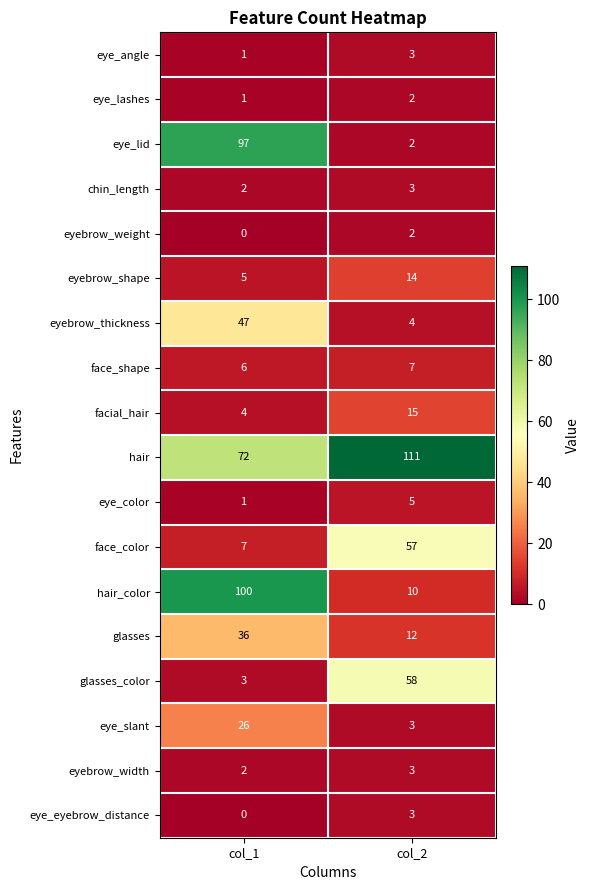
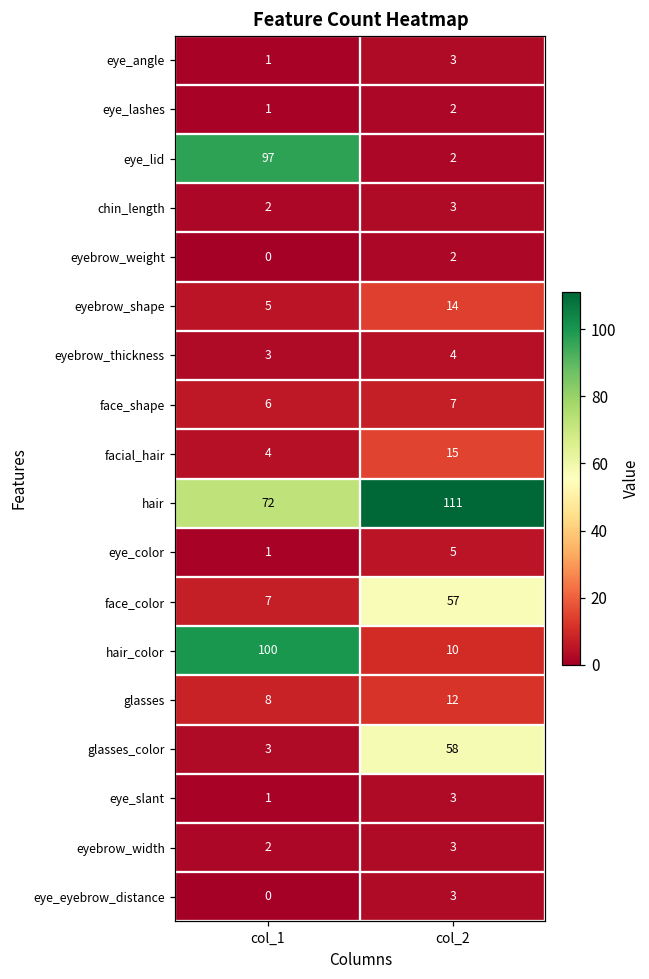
eyebrow_thickness, col_1: 47 -> 3
glasses, col_1: 36 -> 8
eye_slant, col_1: 26 -> 1
